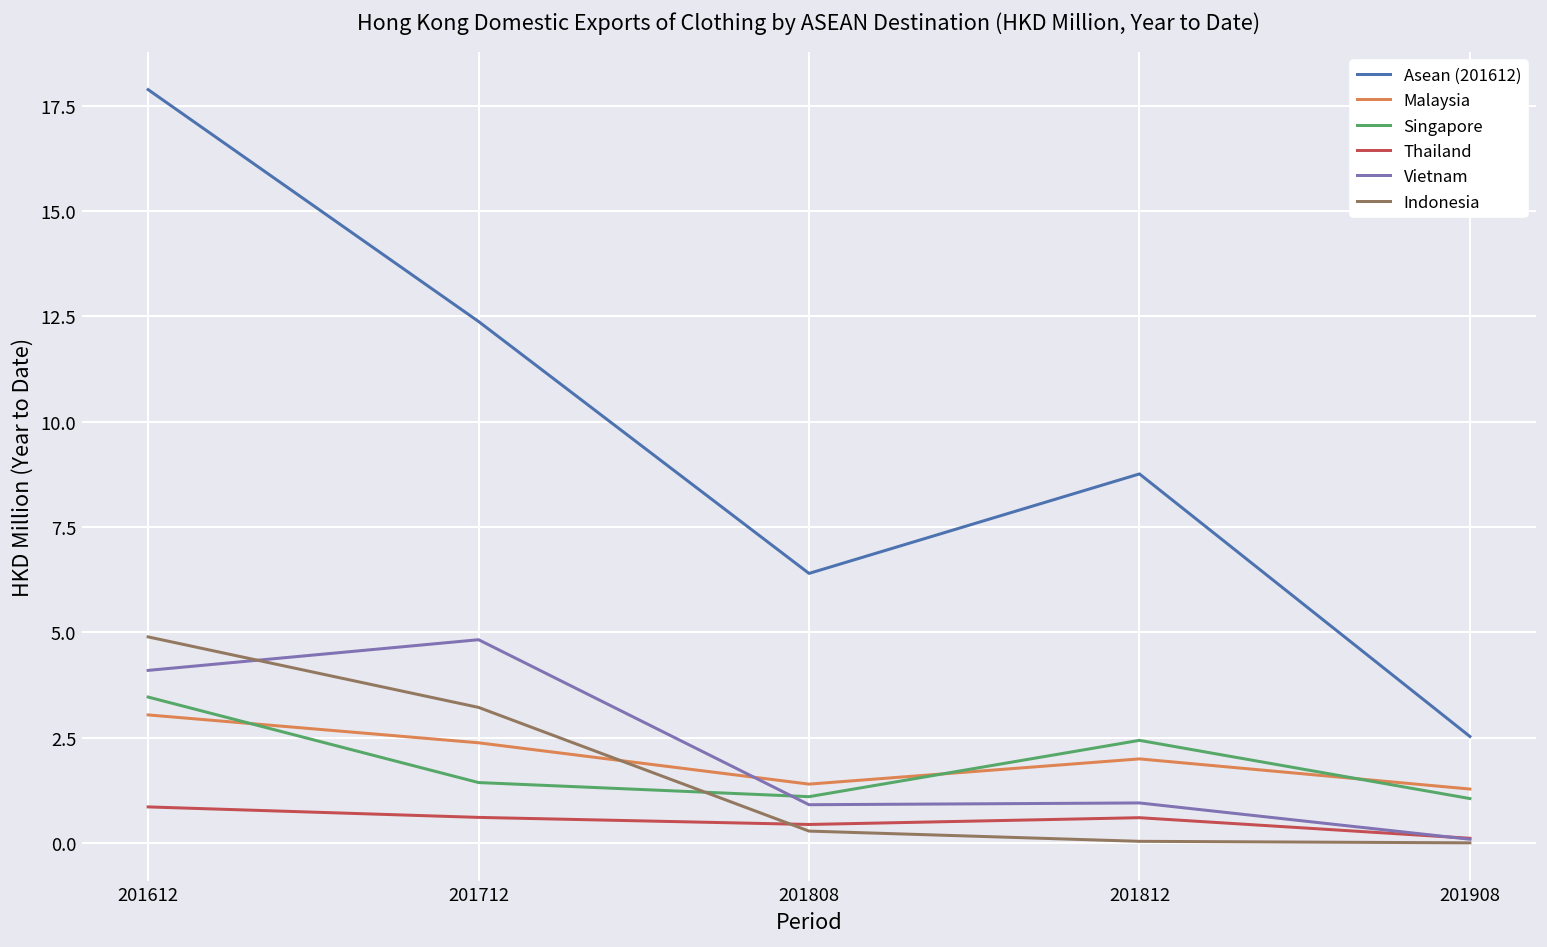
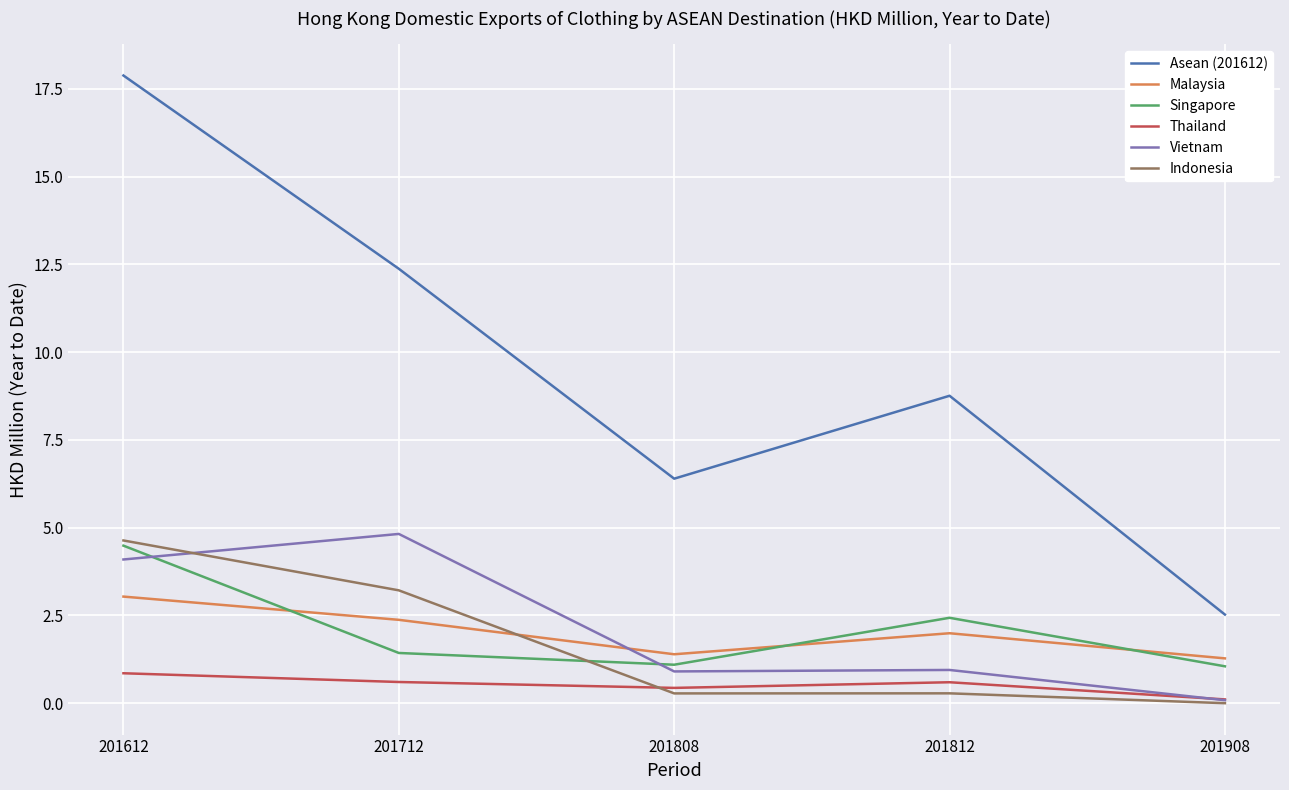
Singapore, 201612: 3.5 -> 4.5
Indonesia, 201612: 4.9 -> 4.6
Indonesia, 201812: 0.0 -> 0.3
